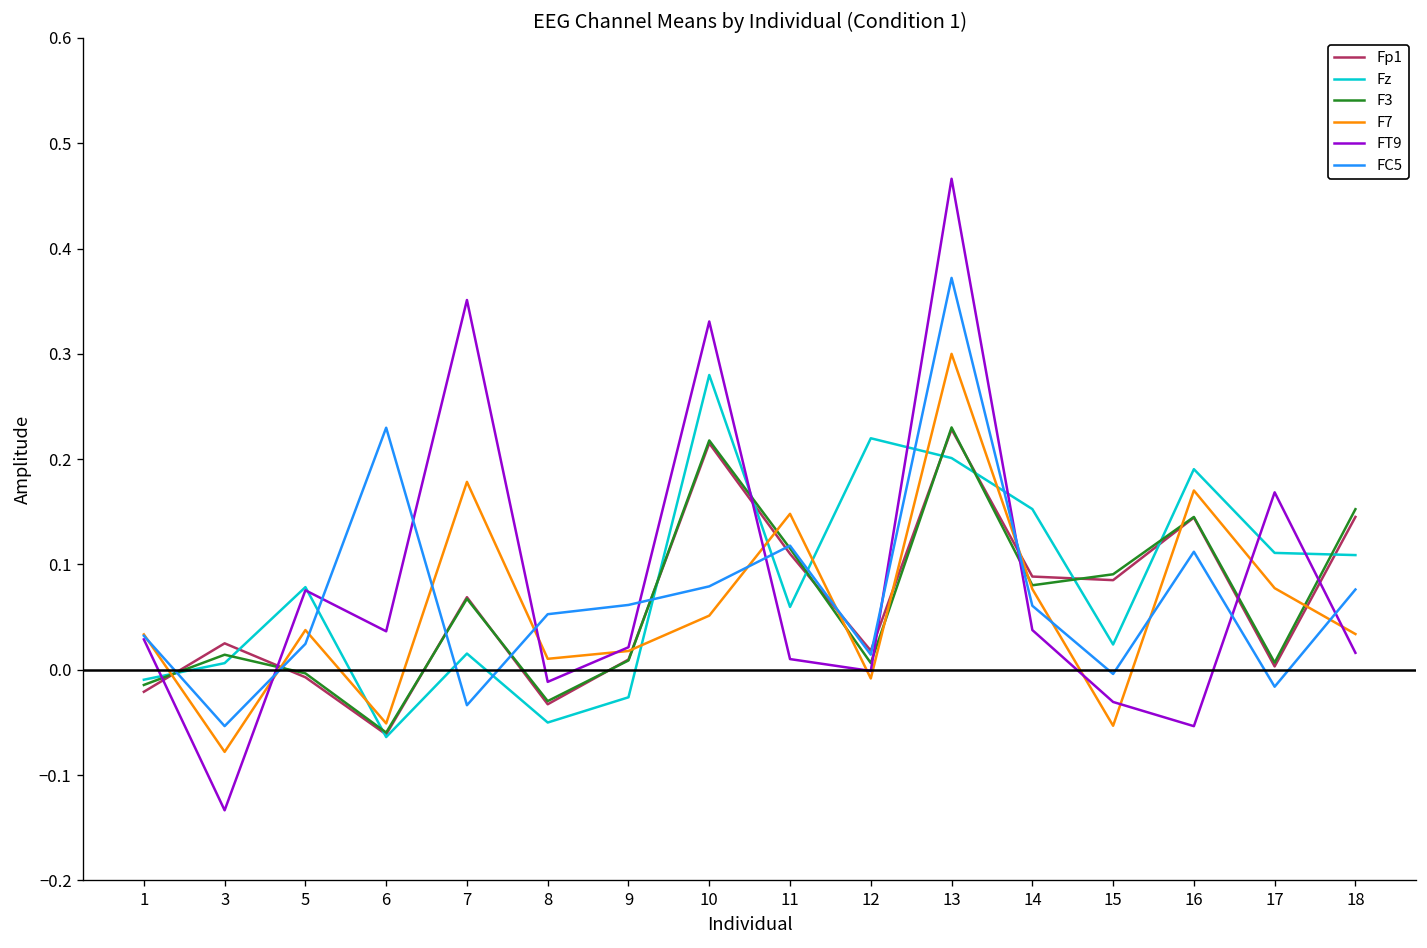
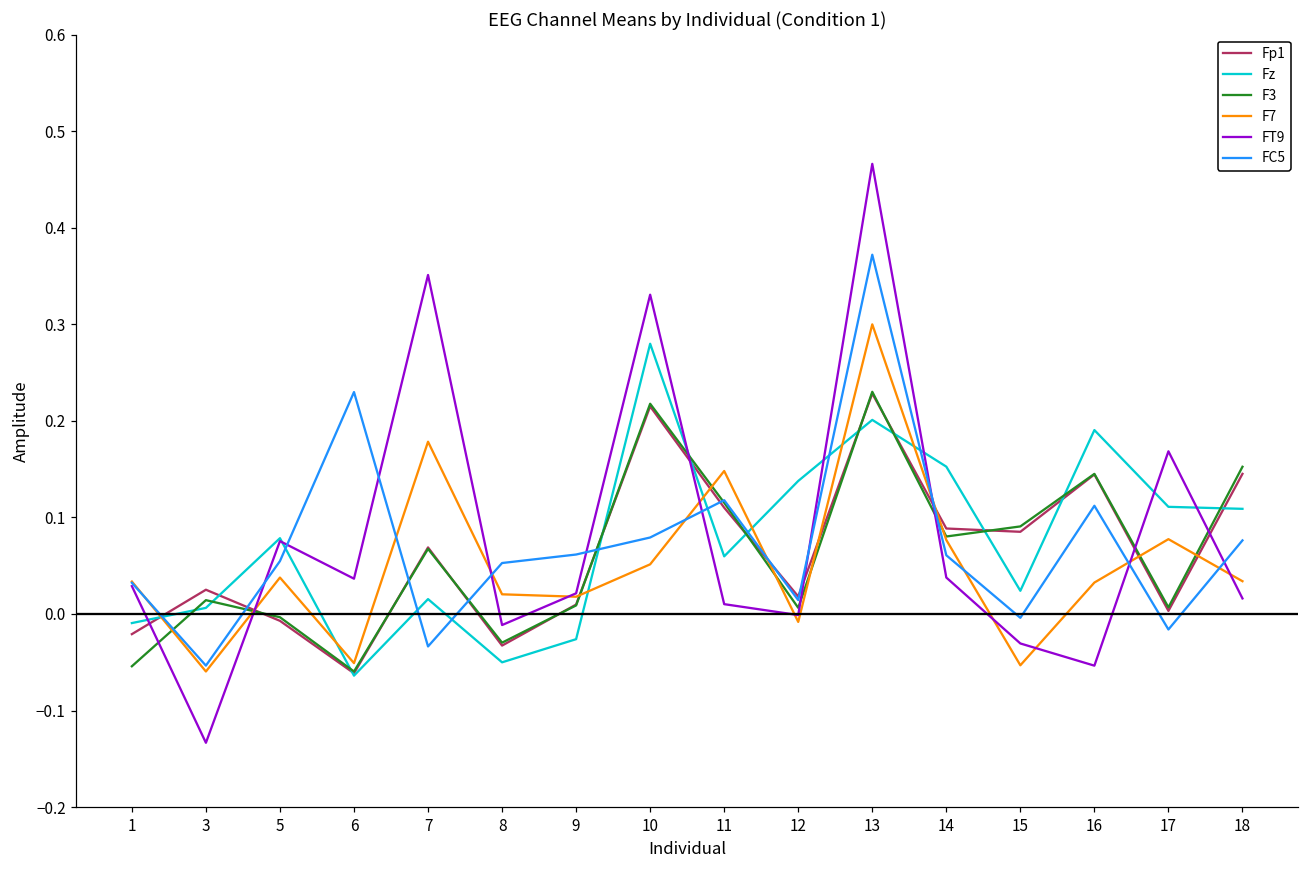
F3, 1: -0.01 -> -0.05
F7, 3: -0.08 -> -0.06
FC5, 5: 0.02 -> 0.05
F7, 8: 0.01 -> 0.02
Fz, 12: 0.22 -> 0.14
F7, 16: 0.17 -> 0.03
